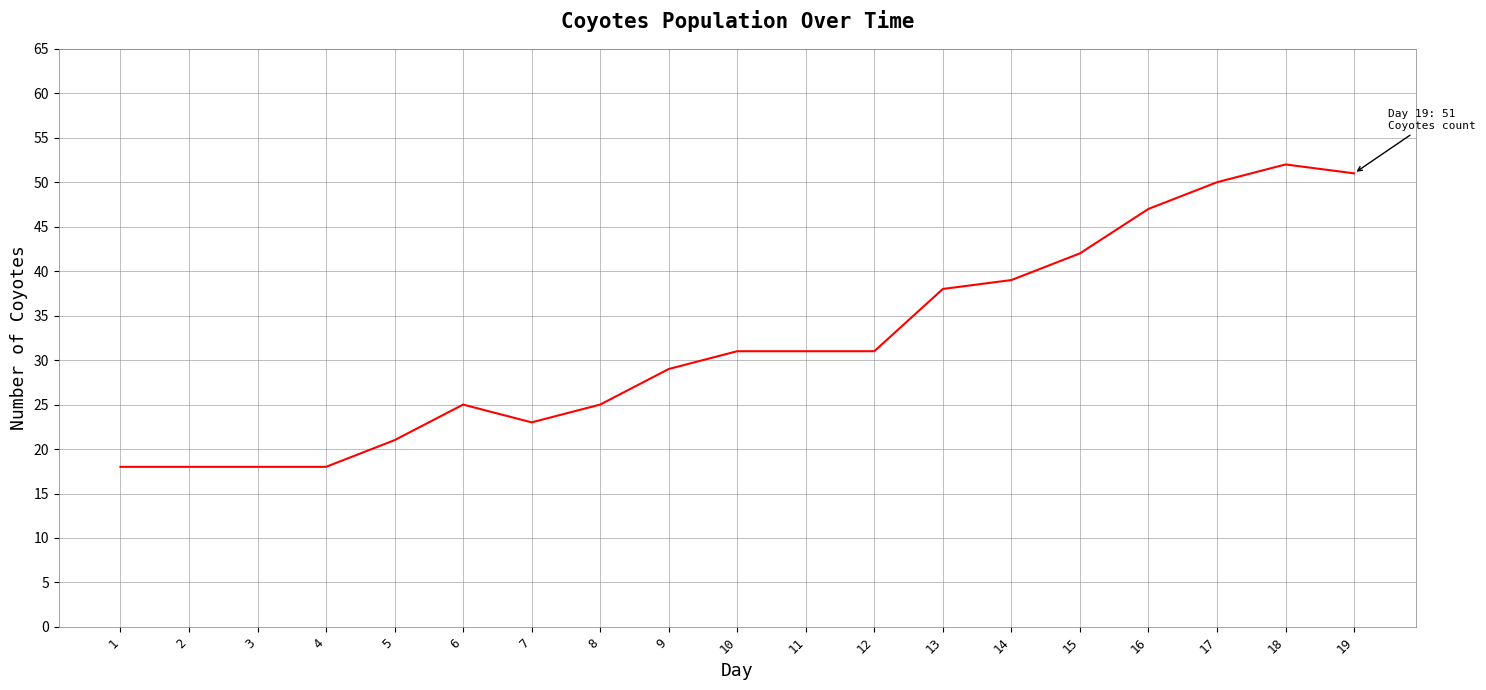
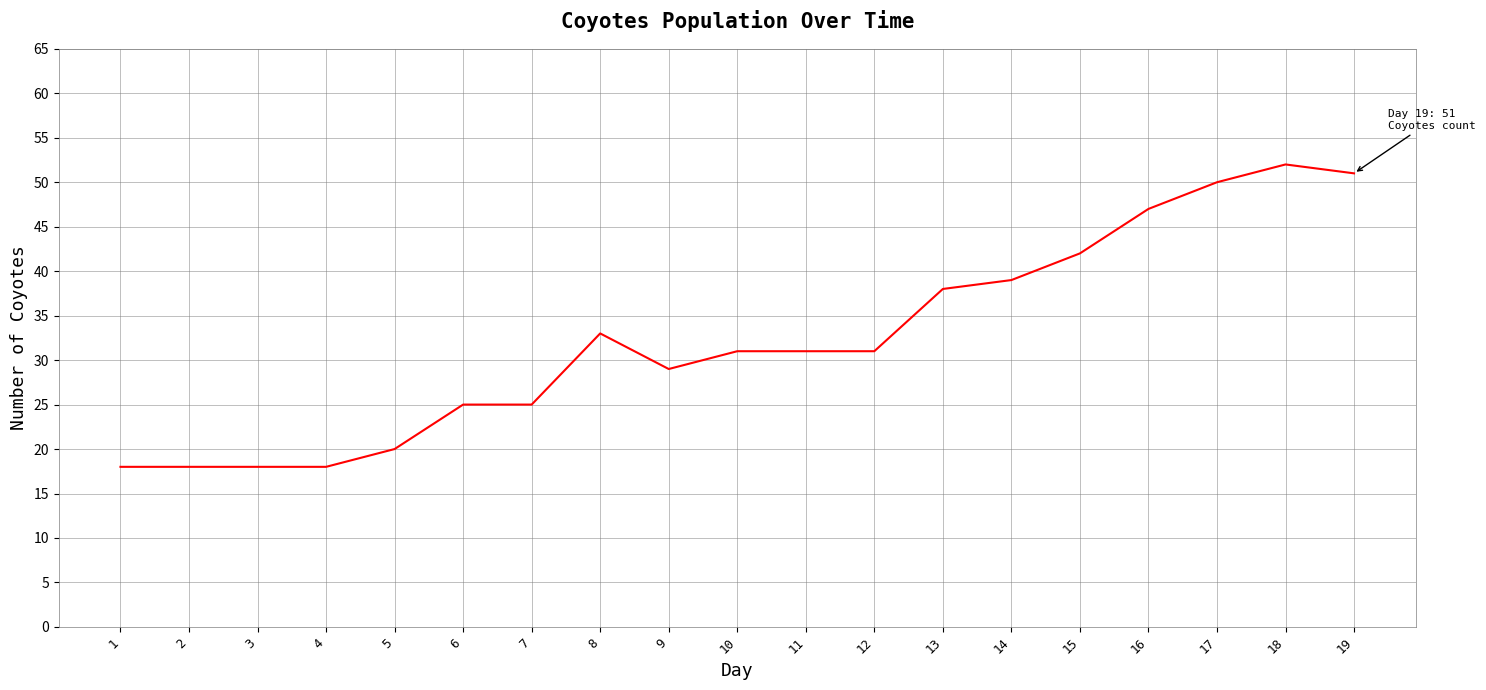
5: 21 -> 20
7: 23 -> 25
8: 25 -> 33
